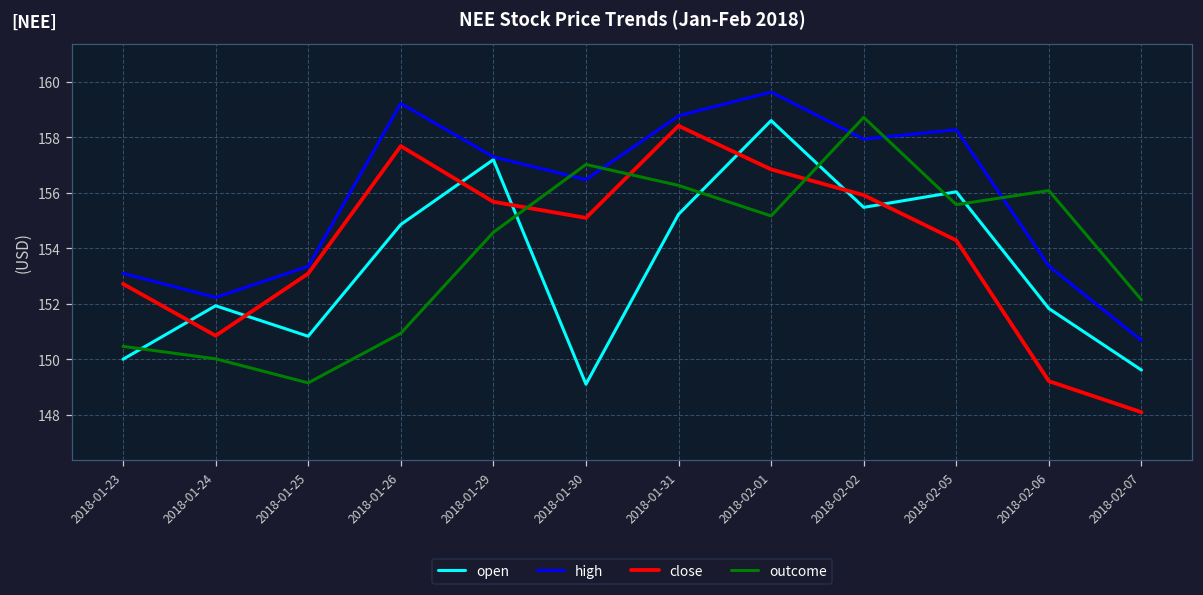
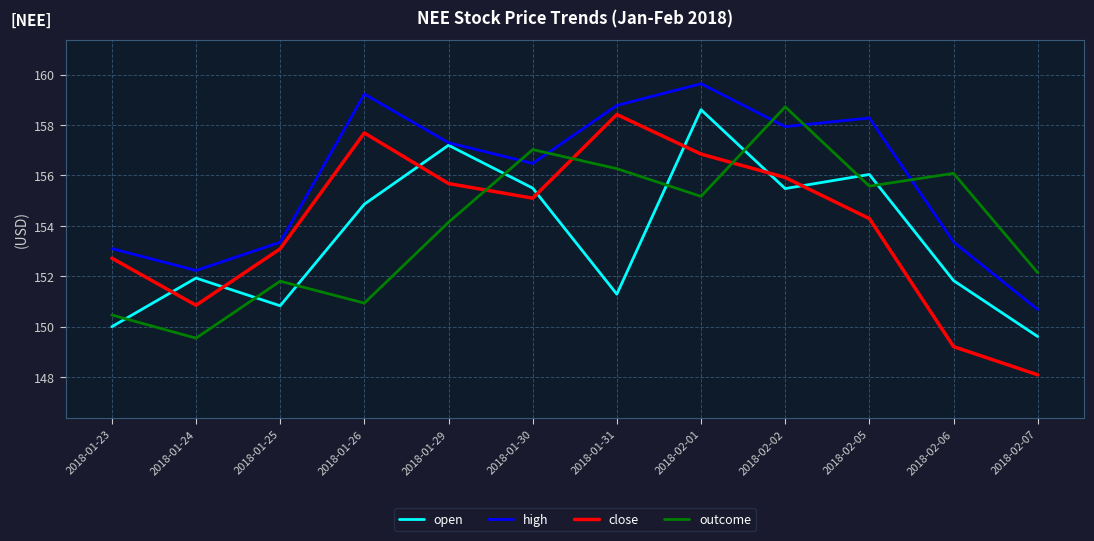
outcome, 2018-01-24: 150.0 -> 149.5
outcome, 2018-01-25: 149.1 -> 151.8
outcome, 2018-01-29: 154.6 -> 154.1
open, 2018-01-30: 149.1 -> 155.5
open, 2018-01-31: 155.2 -> 151.3
